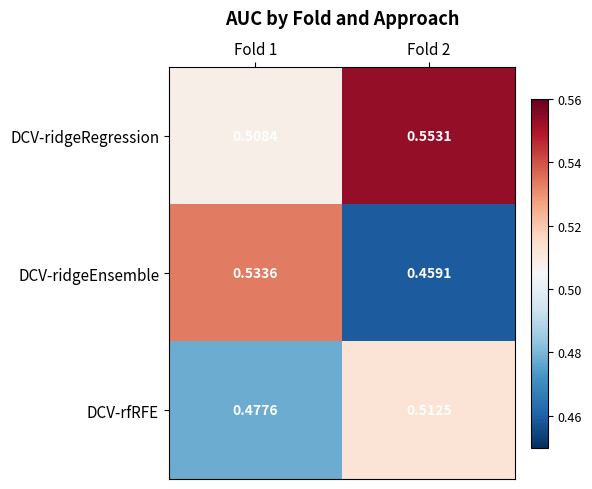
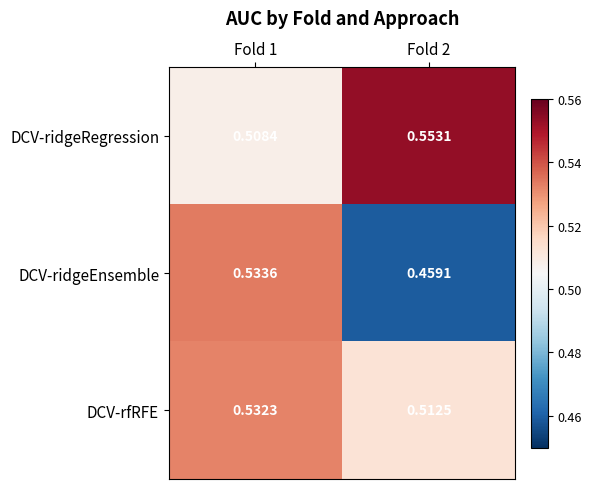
DCV-rfRFE, Fold 1: 0.4776 -> 0.5323
